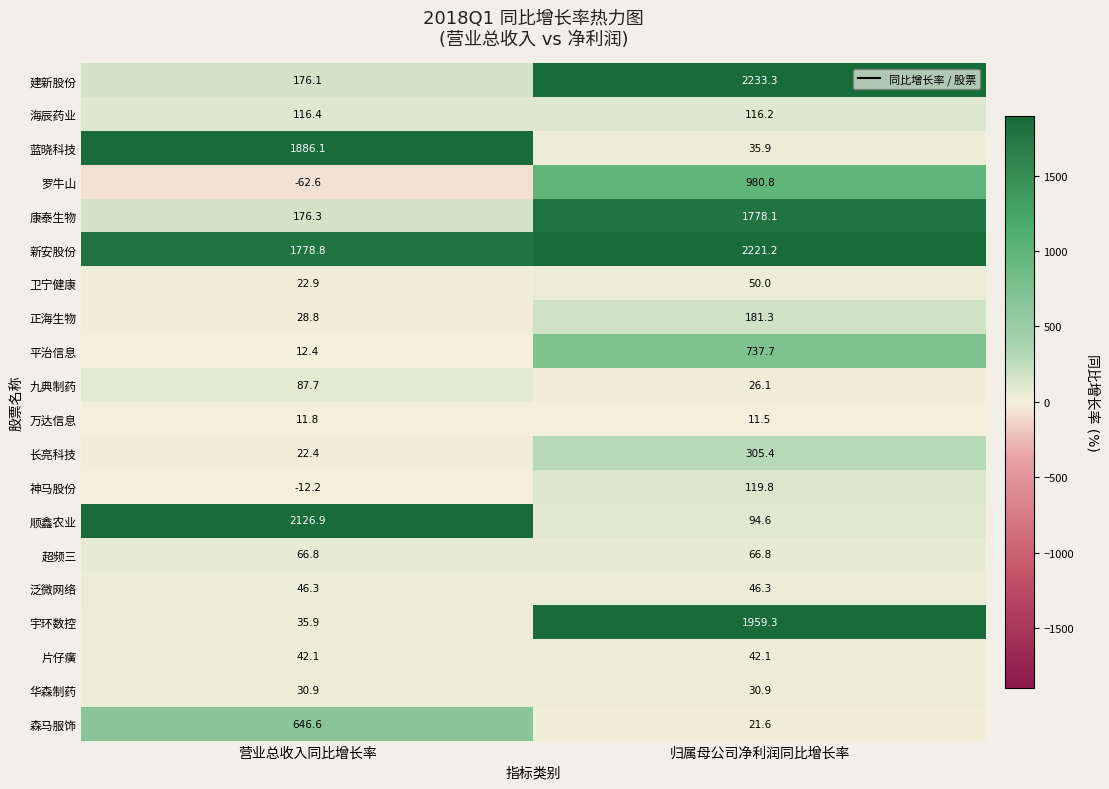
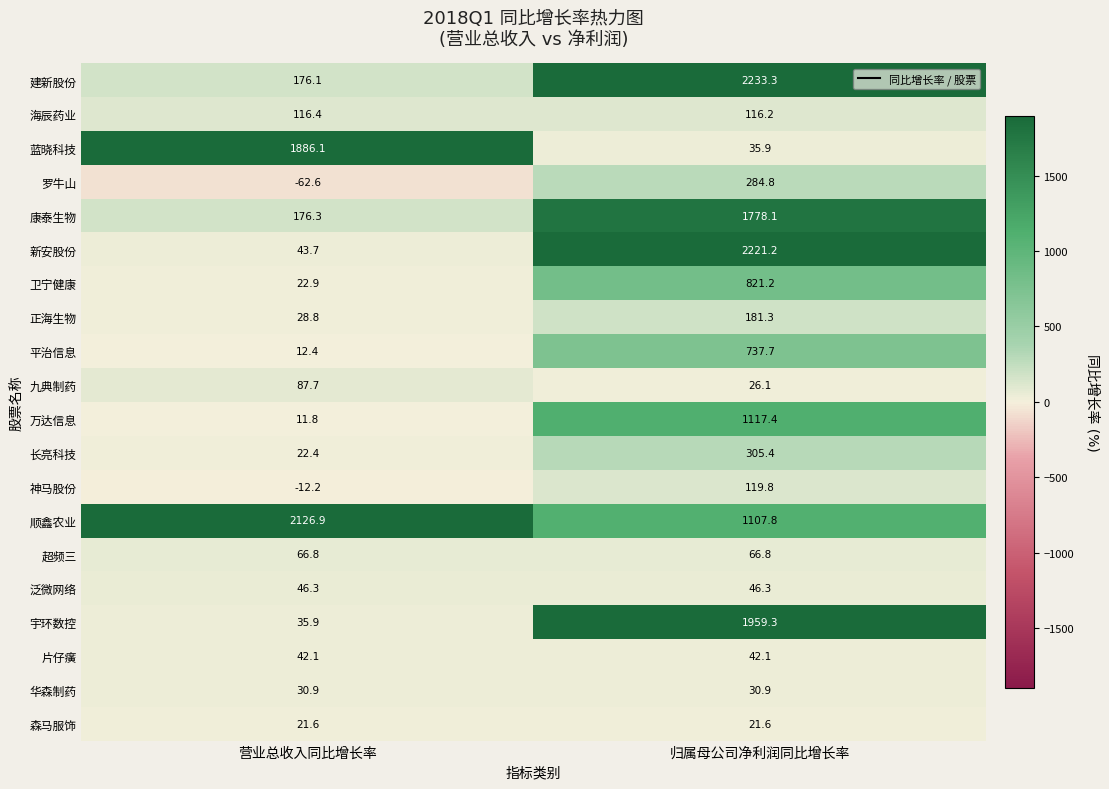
罗牛山, 归属母公司净利润同比增长率: 980.8 -> 284.8
新安股份, 营业总收入同比增长率: 1778.8 -> 43.7
卫宁健康, 归属母公司净利润同比增长率: 50.0 -> 821.2
万达信息, 归属母公司净利润同比增长率: 11.5 -> 1117.4
顺鑫农业, 归属母公司净利润同比增长率: 94.6 -> 1107.8
森马服饰, 营业总收入同比增长率: 646.6 -> 21.6
